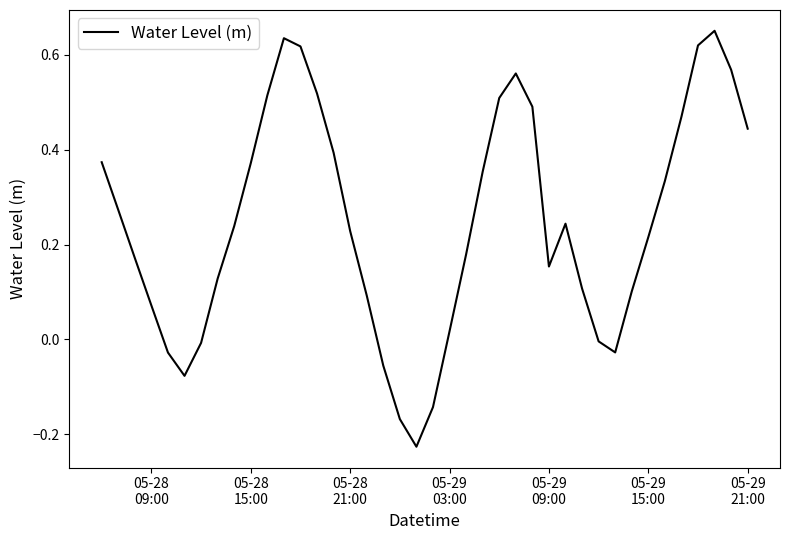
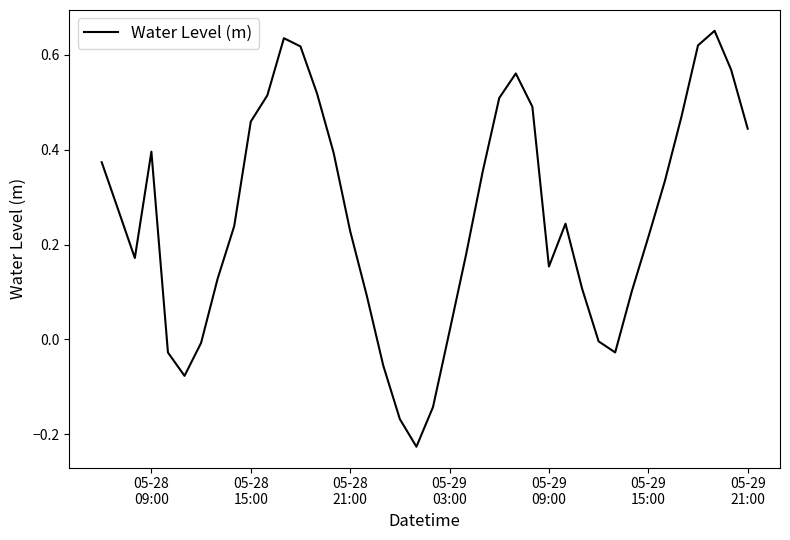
05-28 09:00: 0.07 -> 0.40
05-28 15:00: 0.37 -> 0.46
